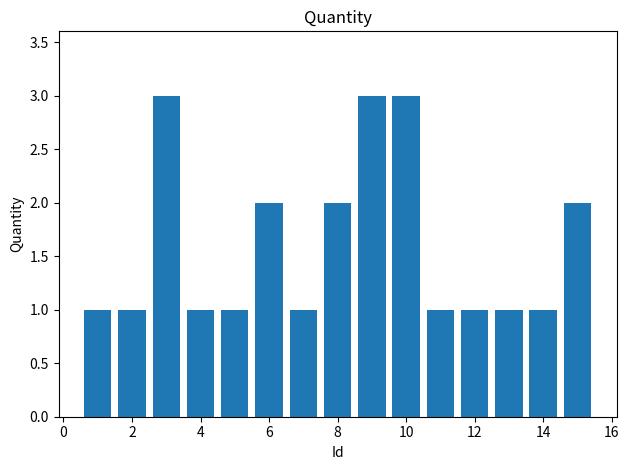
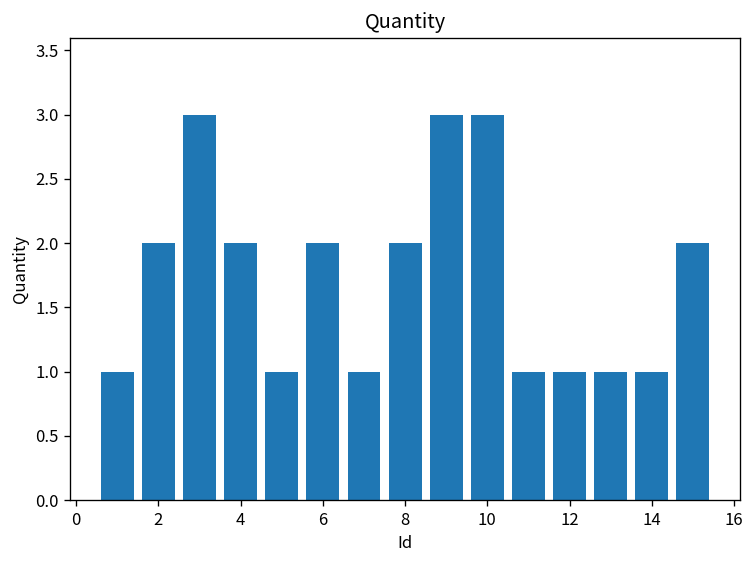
2: 1 -> 2
4: 1 -> 2
